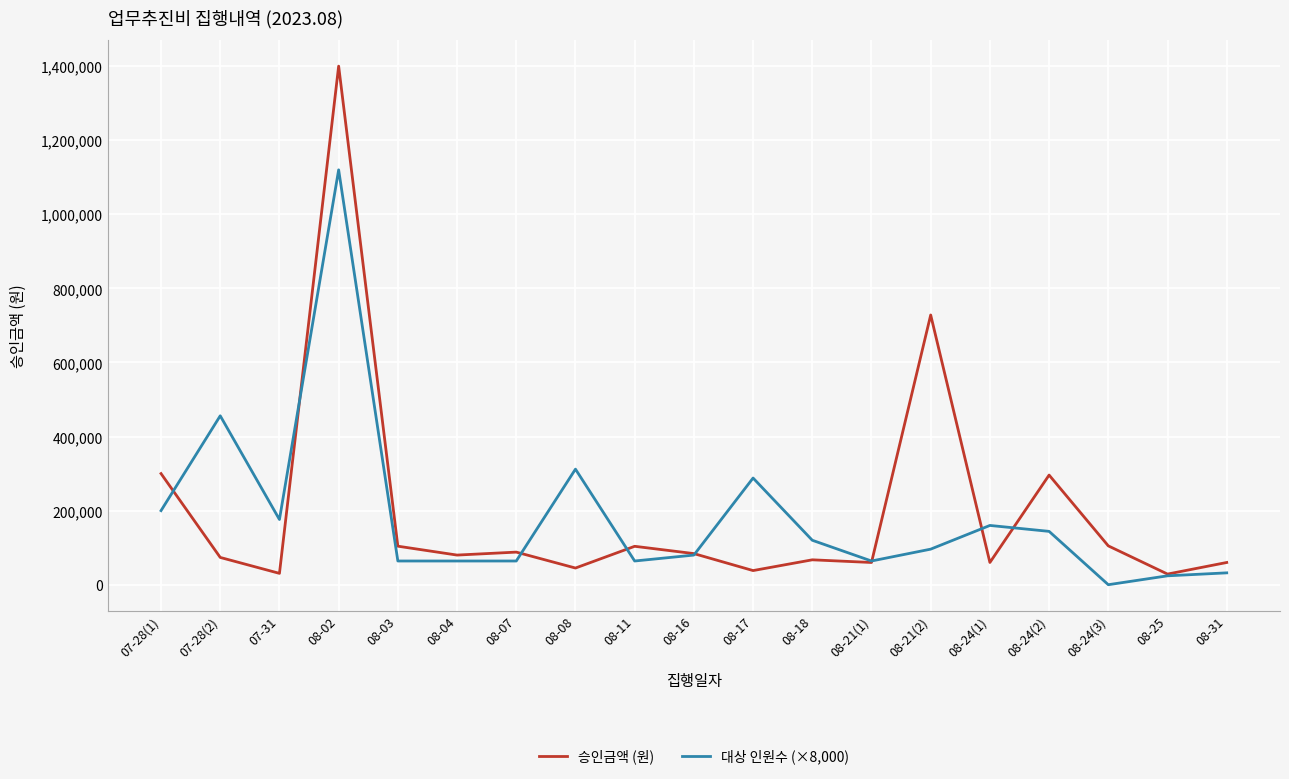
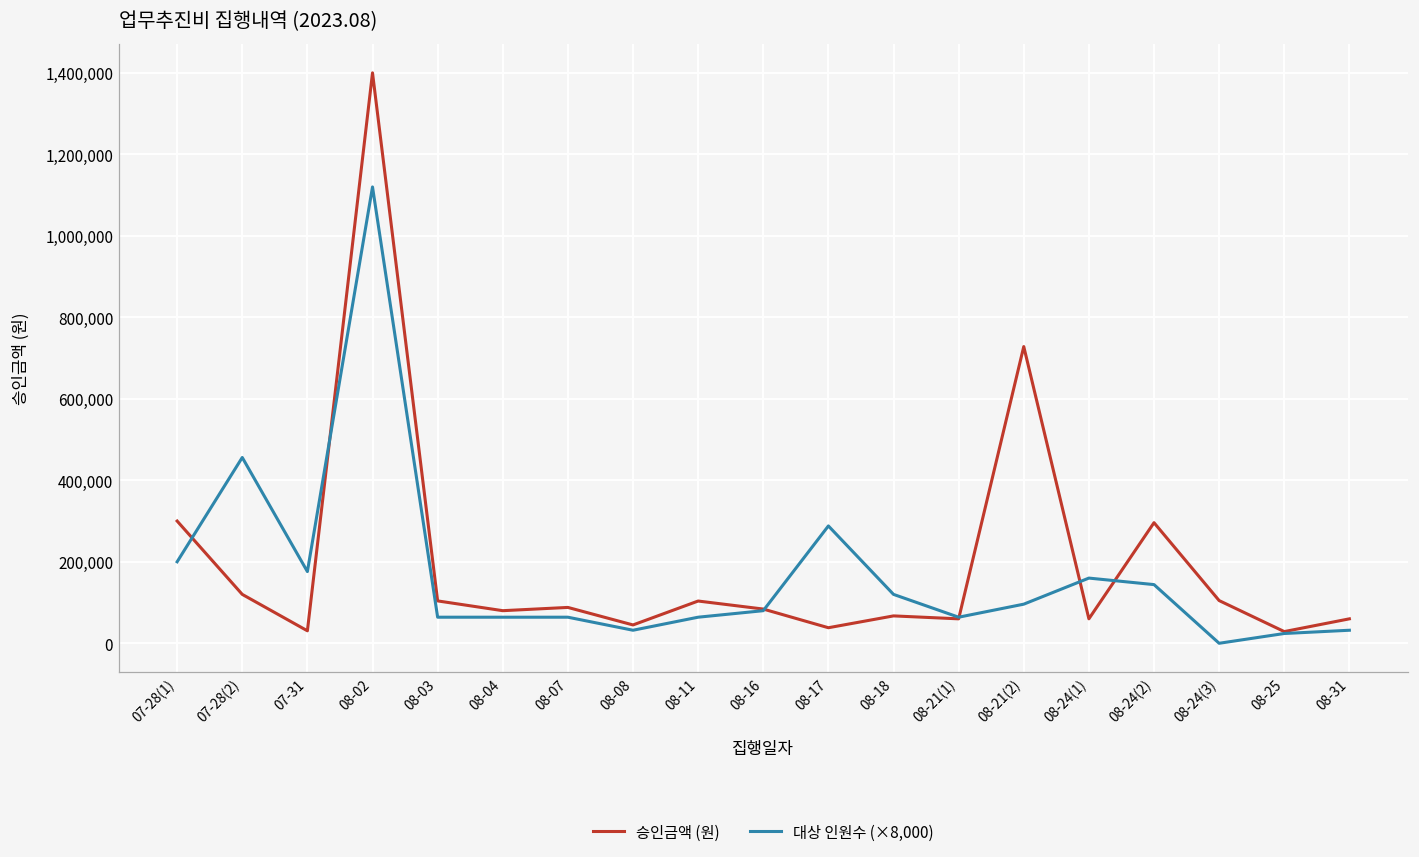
승인금액 (원), 07-28(2): 70,000 -> 120,000
대상 인원수 (×8,000), 08-08: 310,000 -> 30,000
